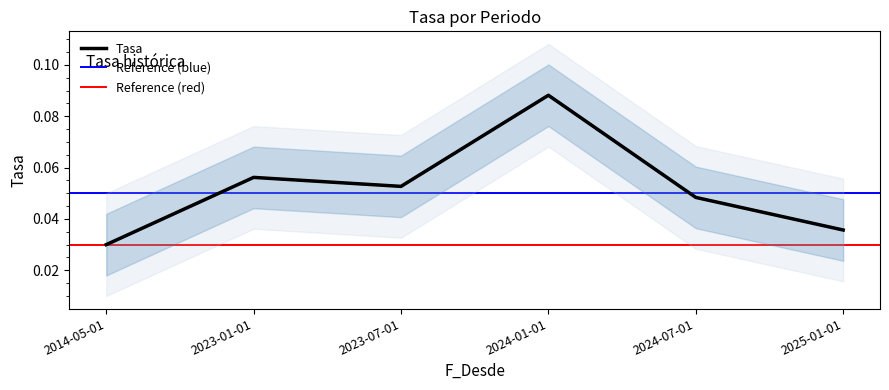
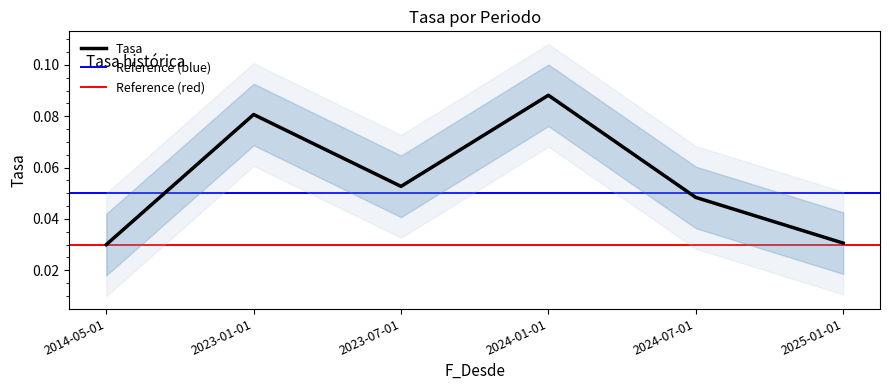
Tasa, 2023-01-01: 0.056 -> 0.081
Tasa, 2025-01-01: 0.036 -> 0.031
